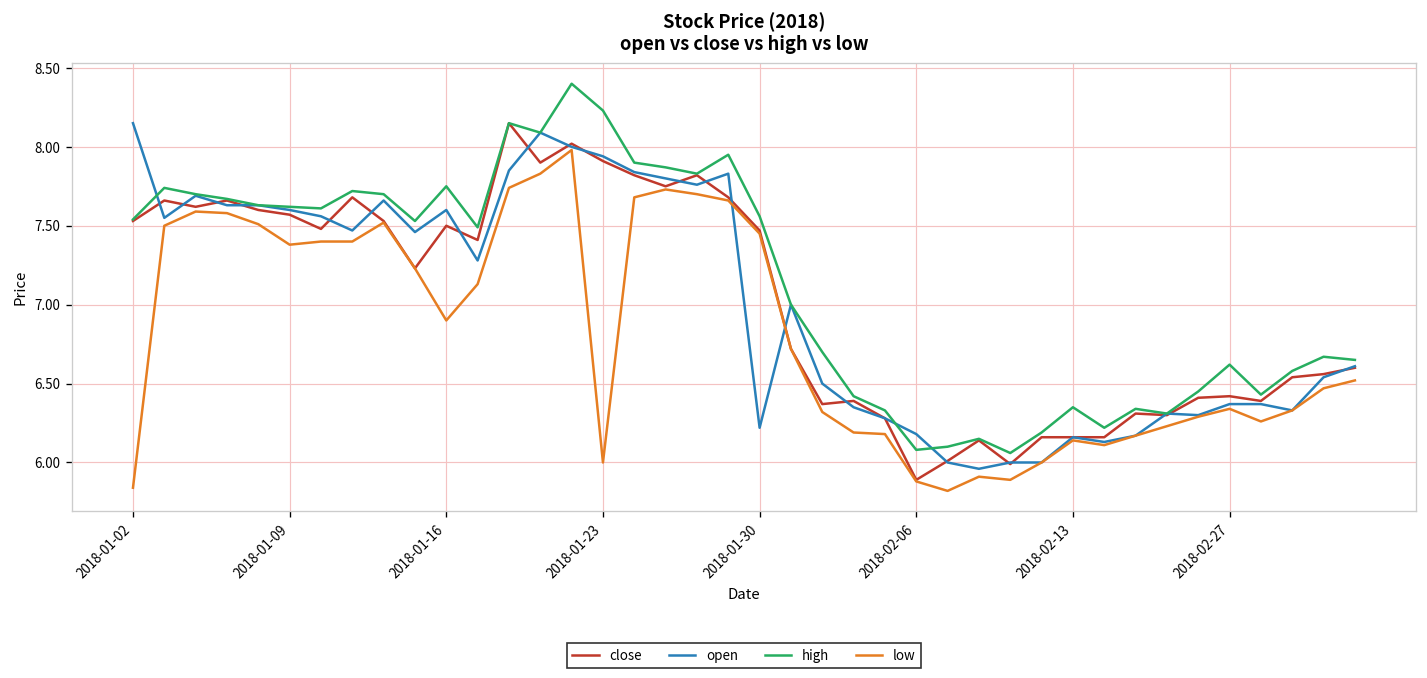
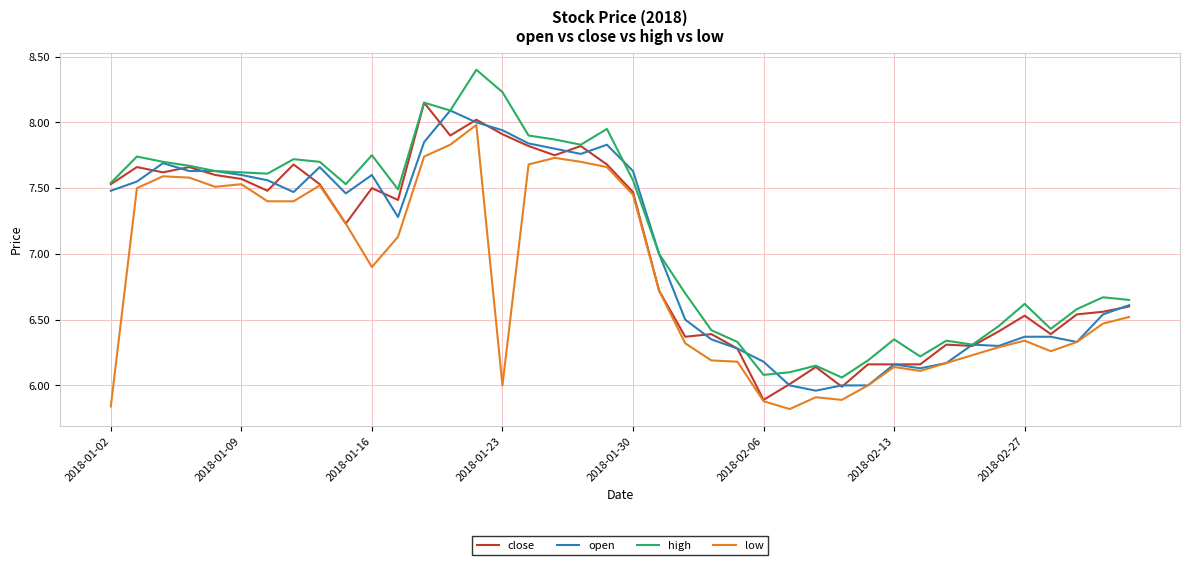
open, 2018-01-02: 8.15 -> 7.48
low, 2018-01-09: 7.38 -> 7.53
open, 2018-01-30: 6.22 -> 7.63
close, 2018-02-27: 6.42 -> 6.53
